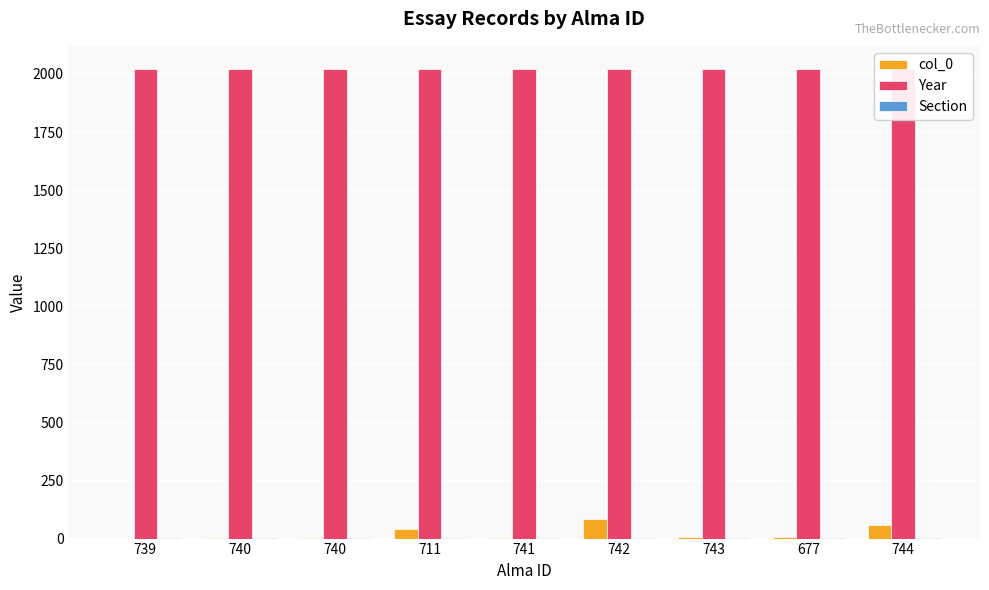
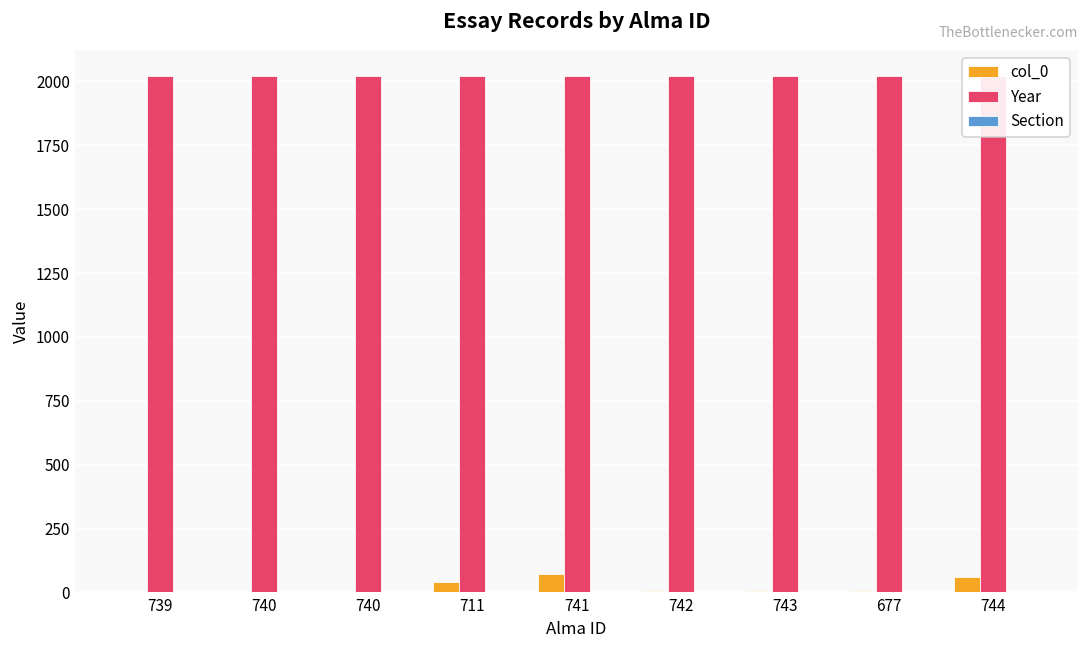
col_0, 741: 0 -> 70
col_0, 742: 90 -> 10
